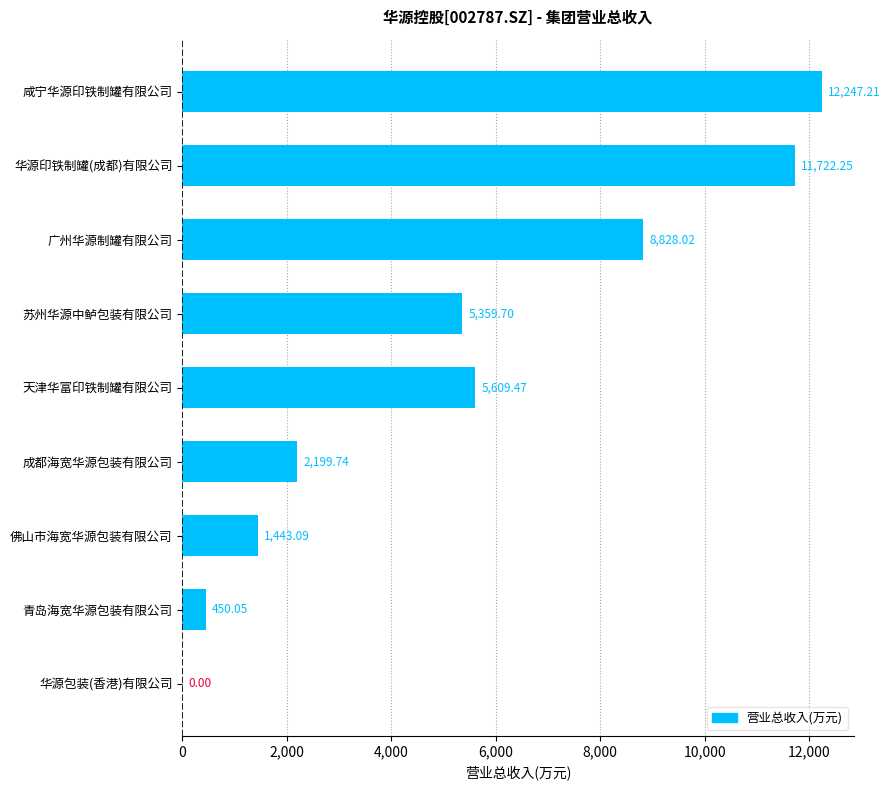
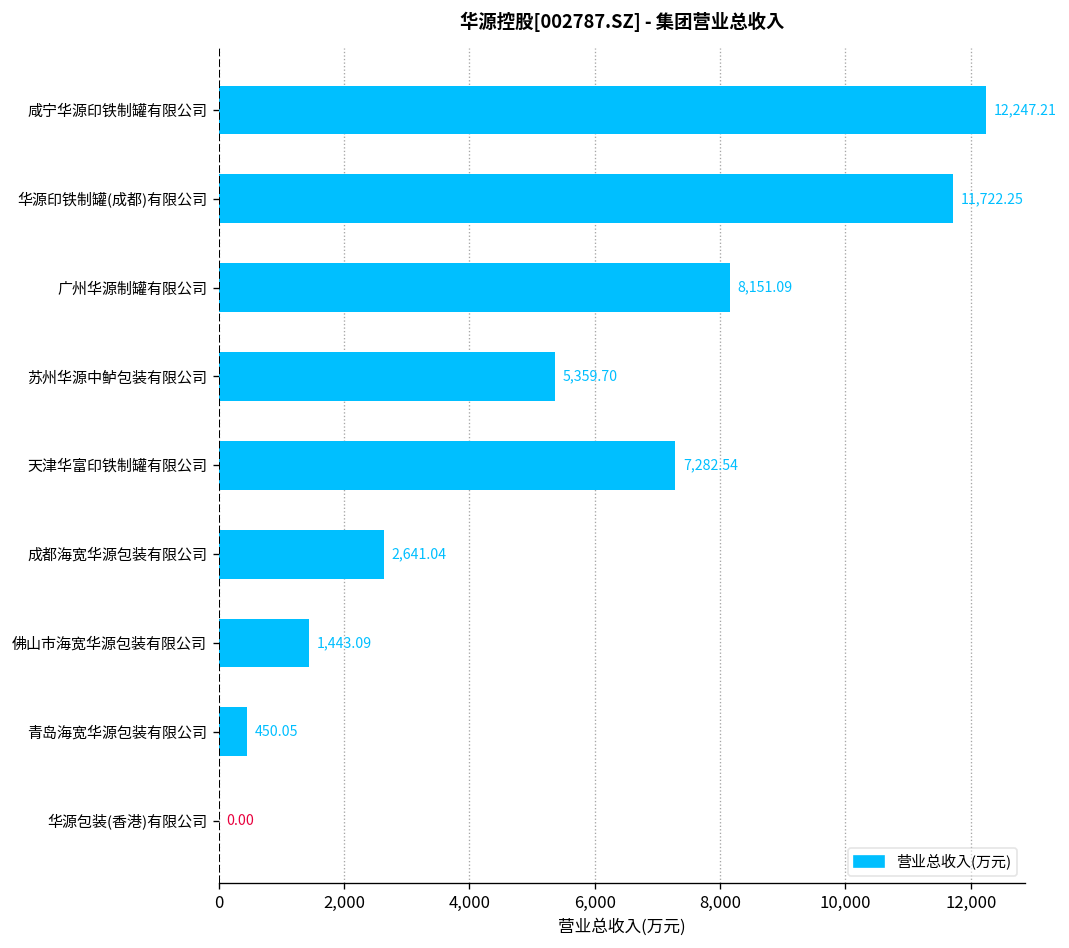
广州华源制罐有限公司: 8,828.02 -> 8,151.09
天津华富印铁制罐有限公司: 5,609.47 -> 7,282.54
成都海宽华源包装有限公司: 2,199.74 -> 2,641.04
